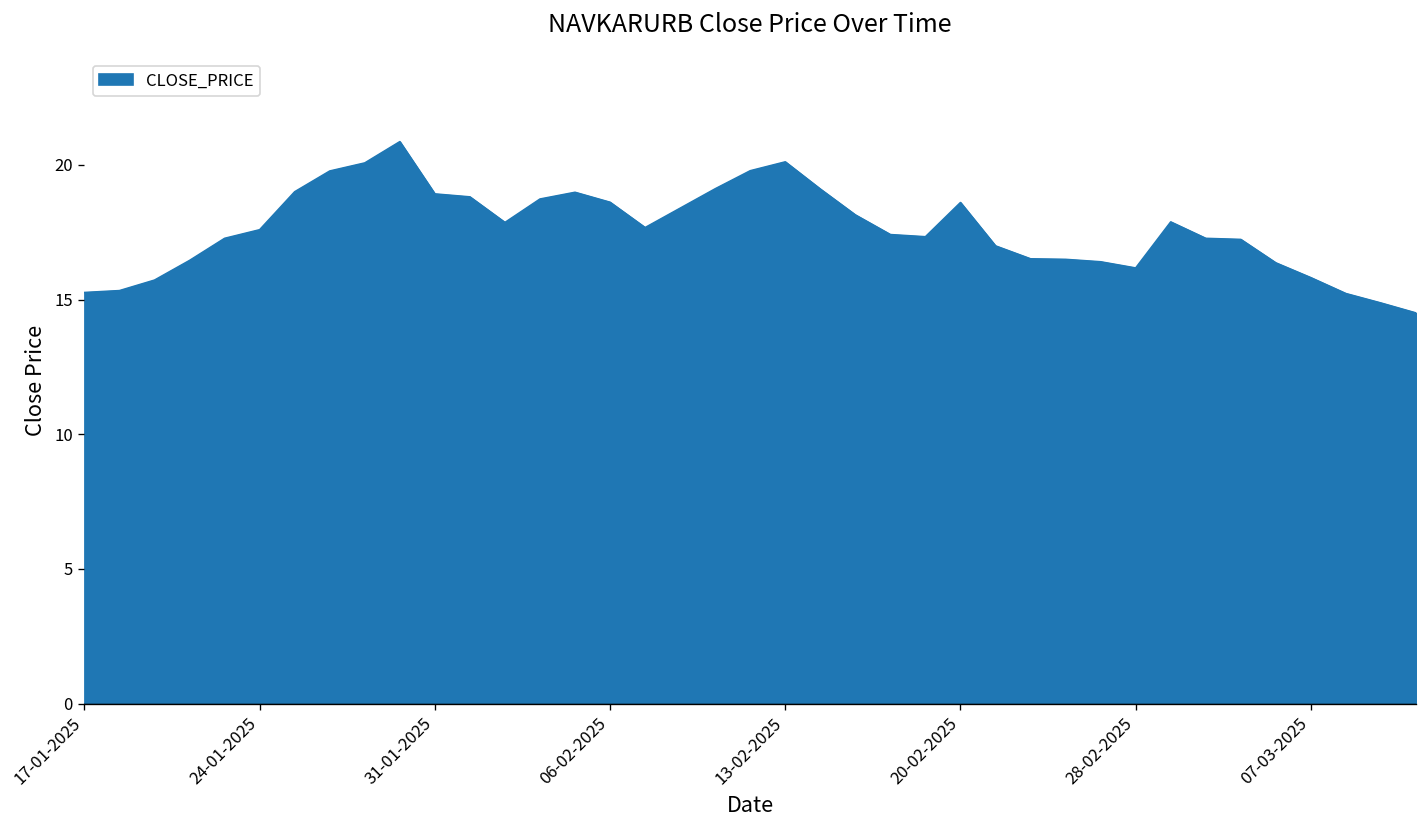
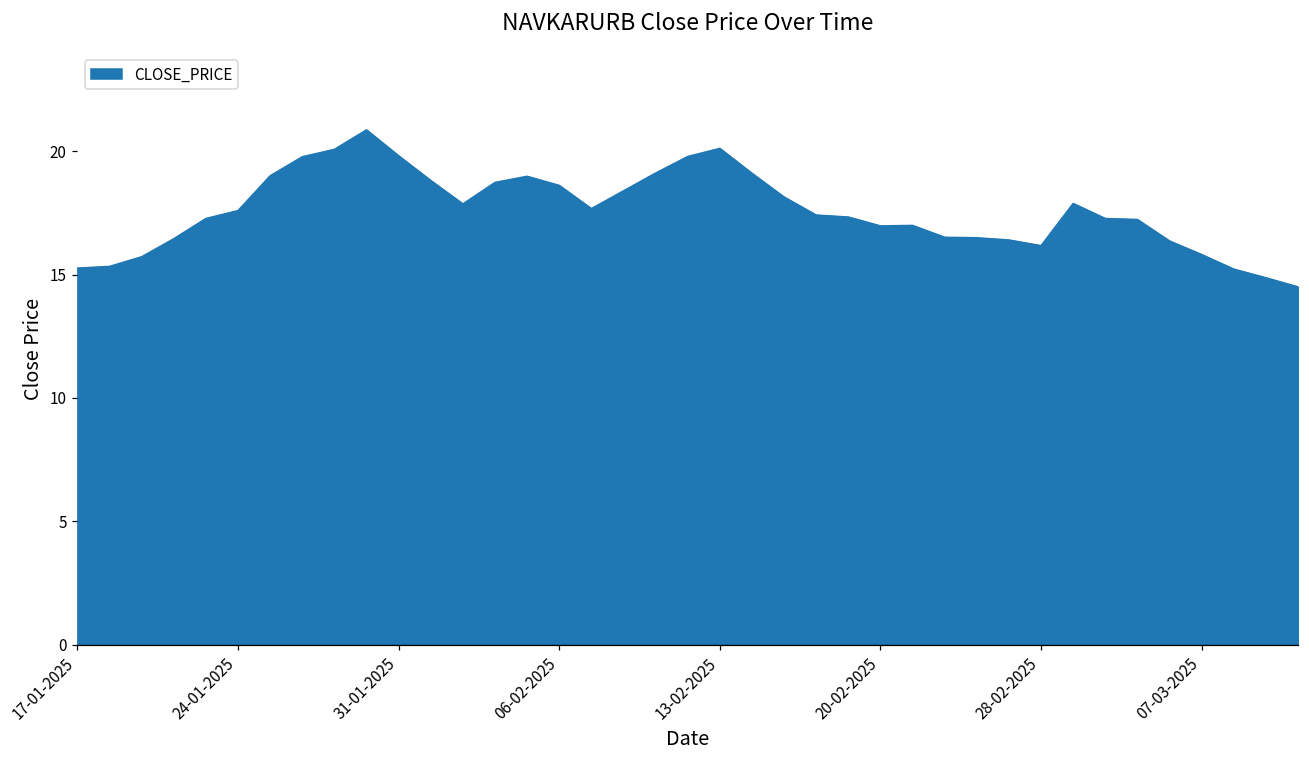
31-01-2025: 18.9 -> 19.8
20-02-2025: 18.6 -> 17.0
